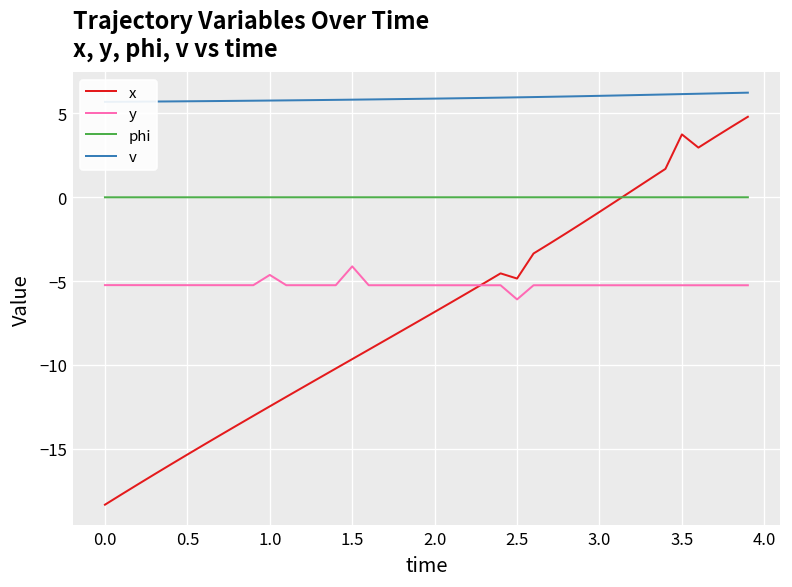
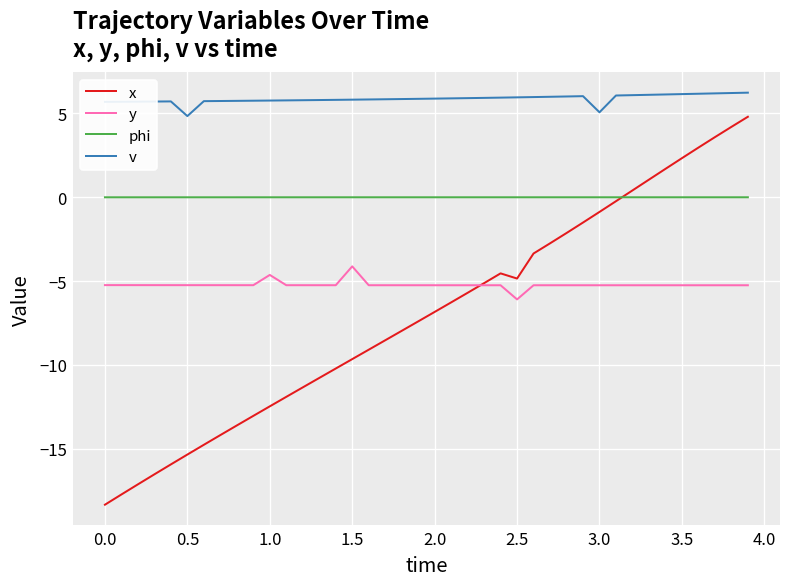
v, 0.5: 5.7 -> 4.8
v, 3.0: 6.1 -> 5.1
x, 3.5: 3.8 -> 2.3
